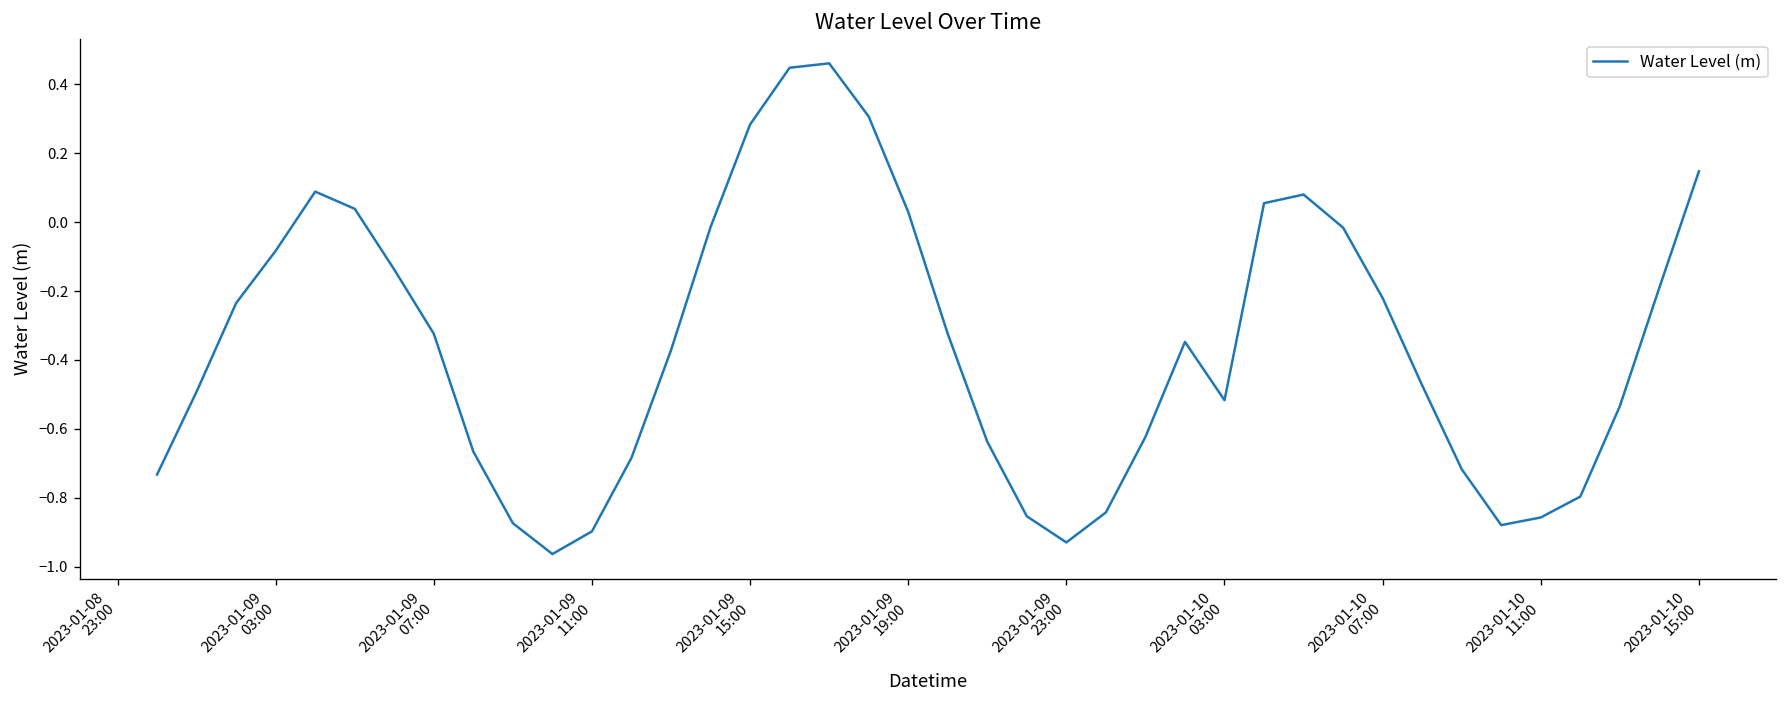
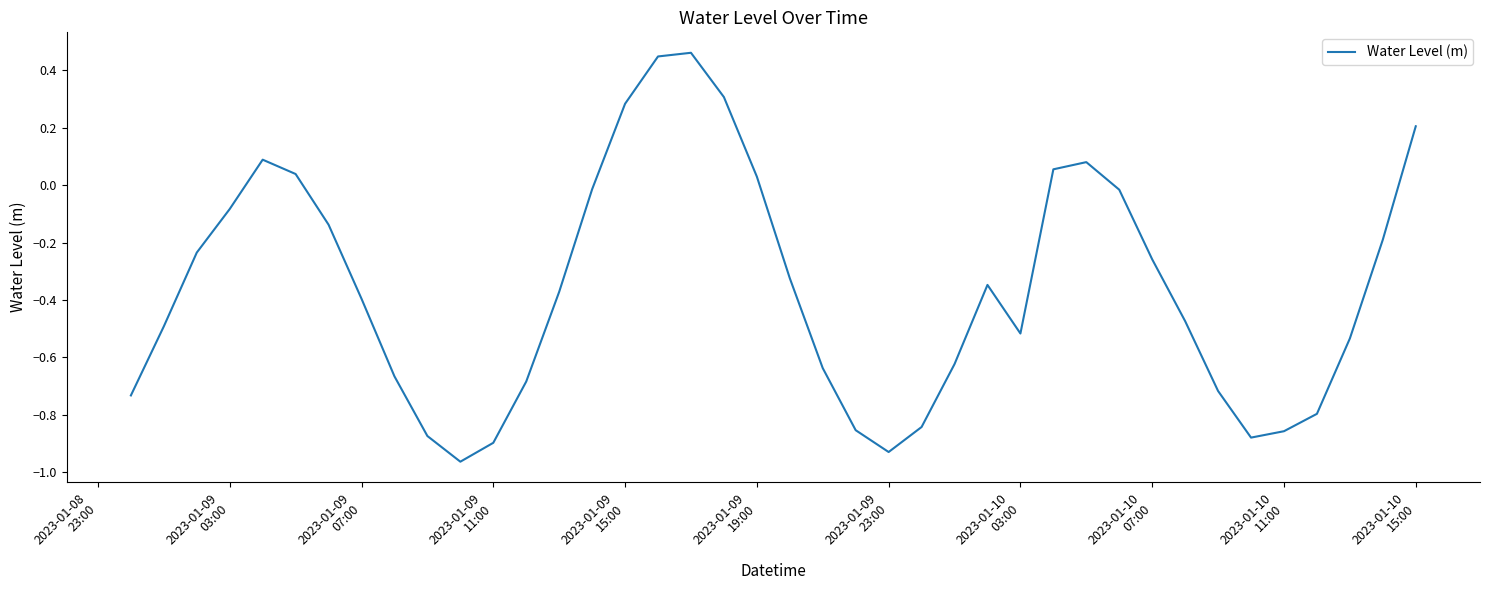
2023-01-09 07:00: -0.32 -> -0.40
2023-01-10 07:00: -0.22 -> -0.26
2023-01-10 15:00: 0.15 -> 0.21
